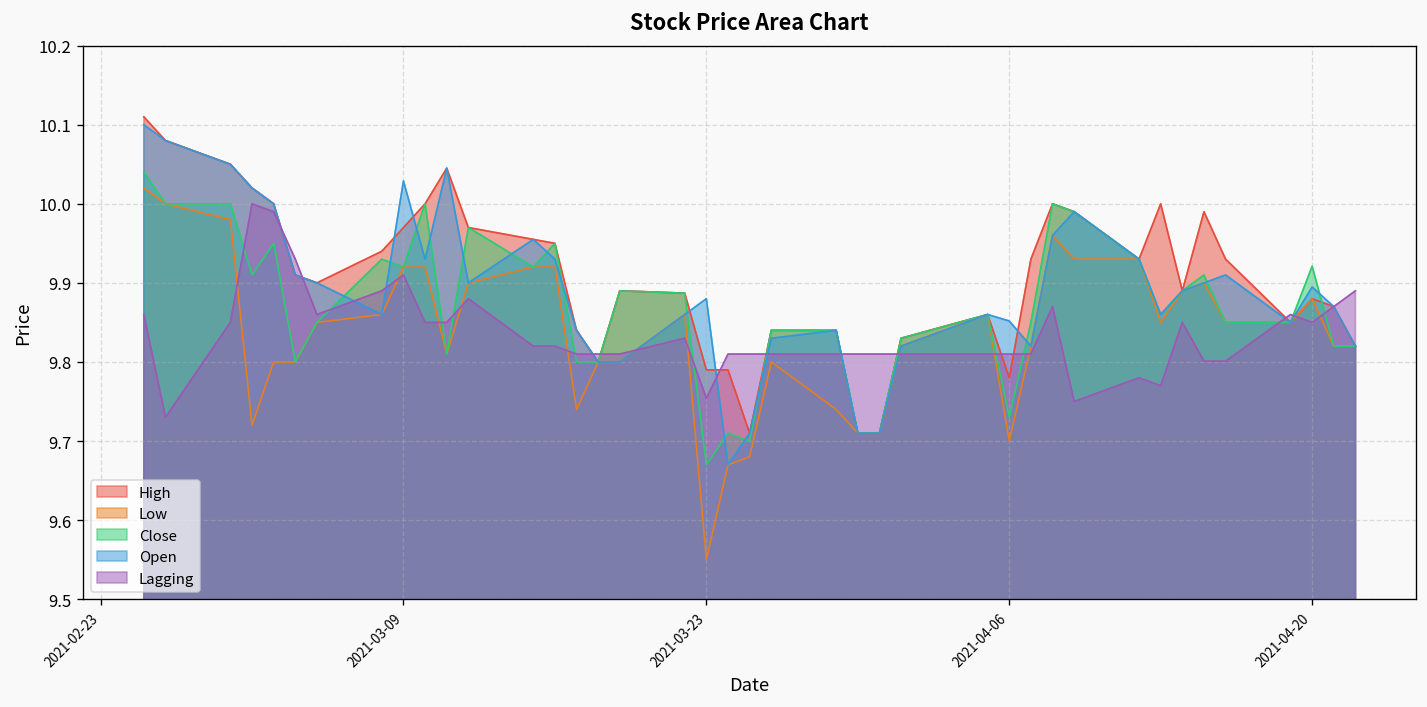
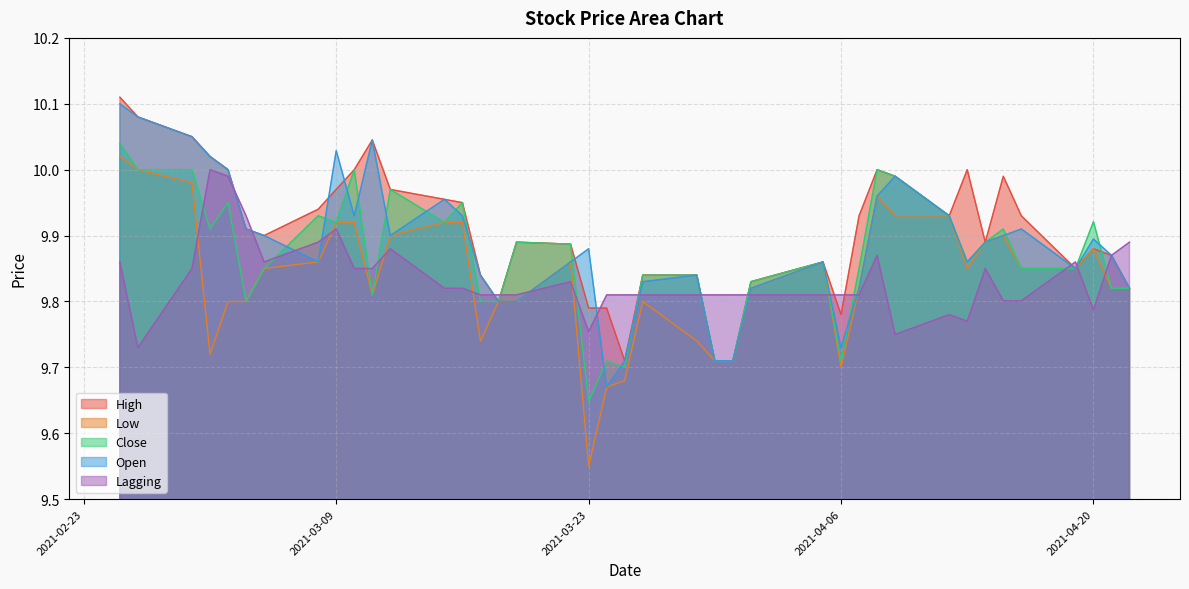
Close, 2021-03-23: 9.67 -> 9.65
Close, 2021-04-06: 9.73 -> 9.71
Open, 2021-04-06: 9.85 -> 9.73
Lagging, 2021-04-20: 9.85 -> 9.79
